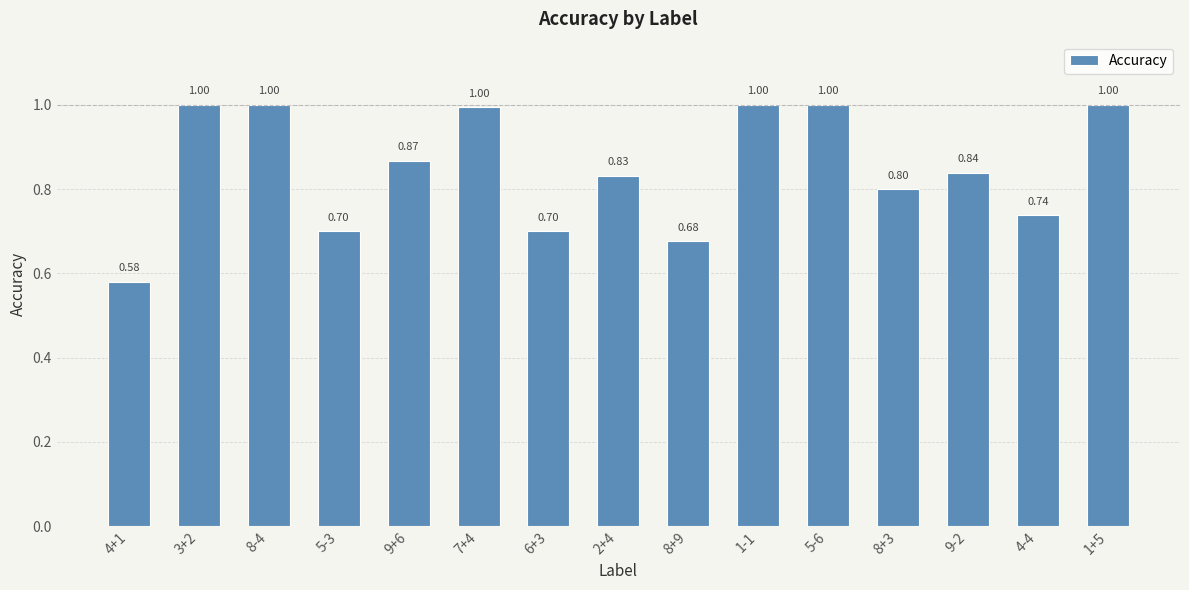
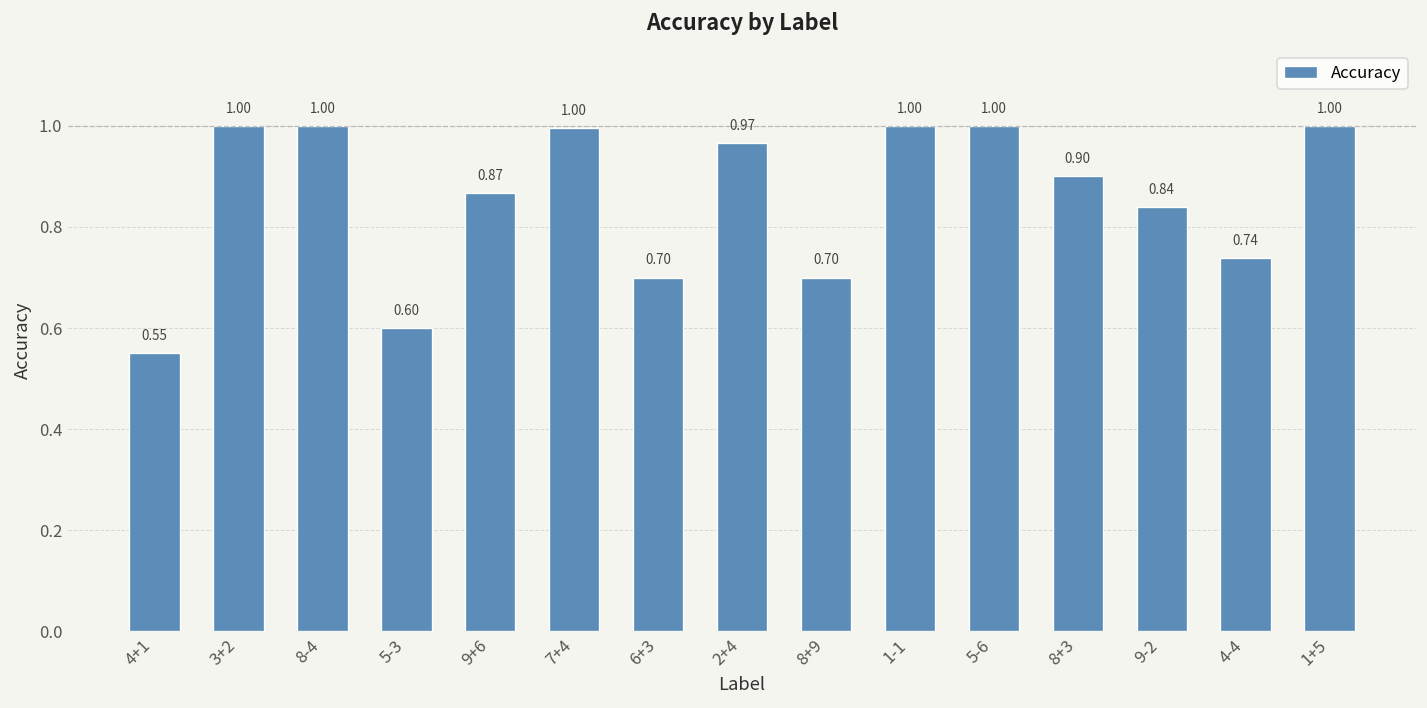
4+1: 0.58 -> 0.55
5-3: 0.70 -> 0.60
2+4: 0.83 -> 0.97
8+9: 0.68 -> 0.70
8+3: 0.80 -> 0.90
